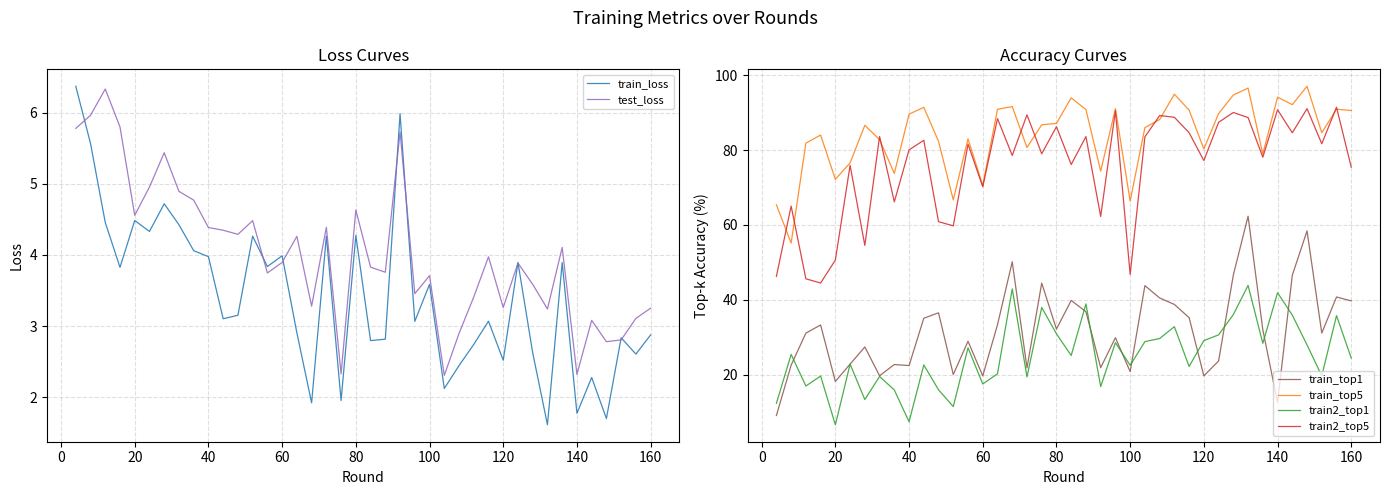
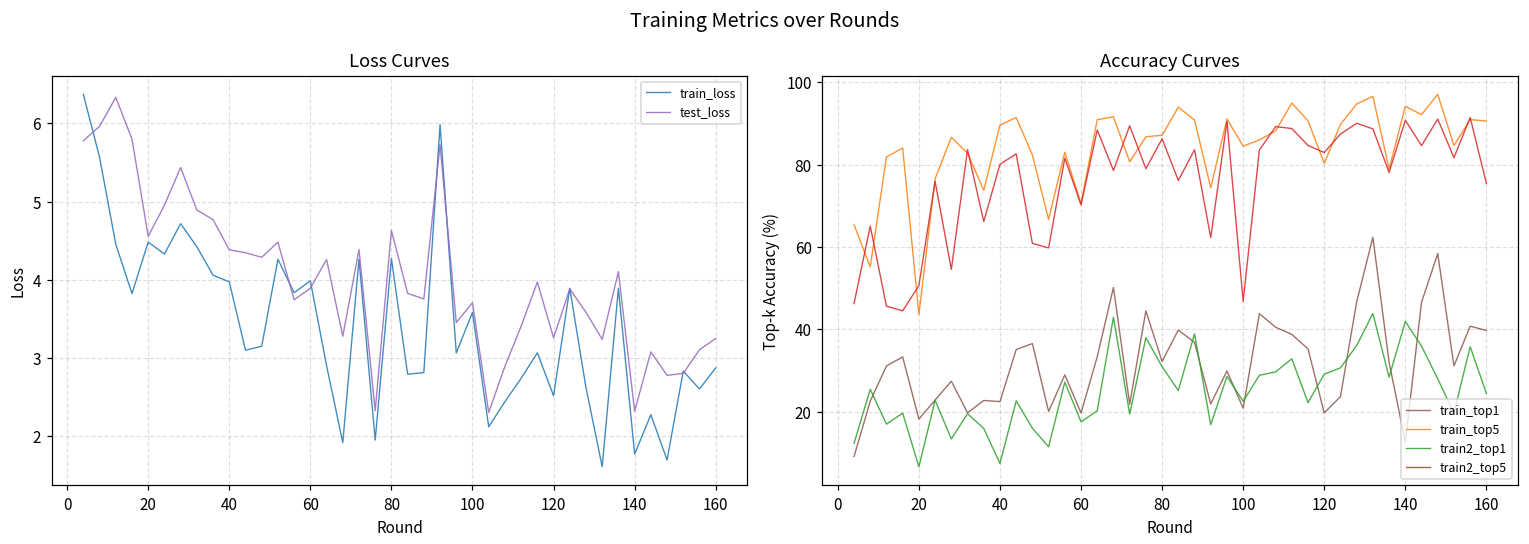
Accuracy Curves, train_top5, 20: 72 -> 44
Accuracy Curves, train_top5, 100: 66 -> 84
Accuracy Curves, train2_top5, 120: 77 -> 83
